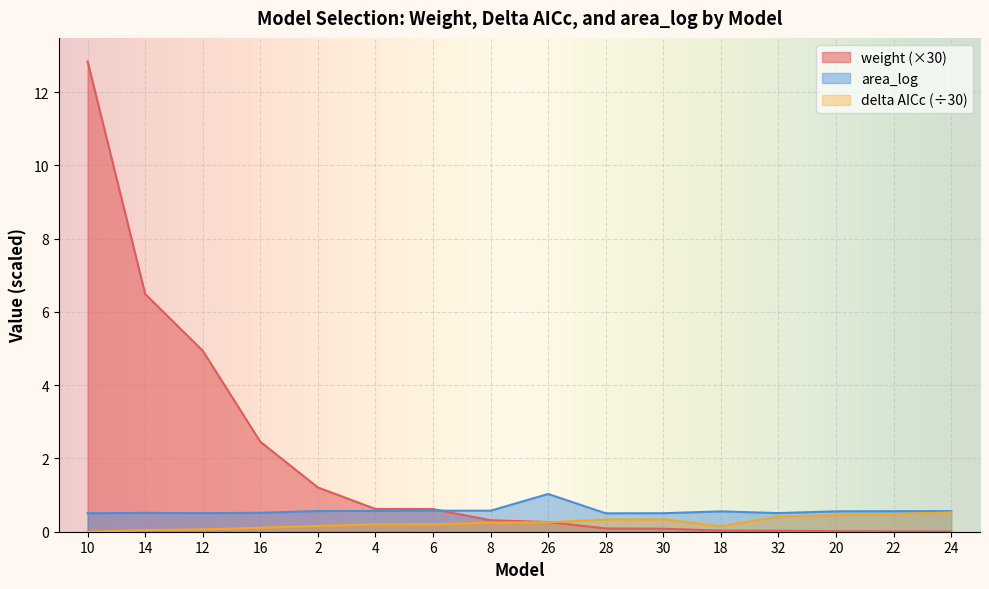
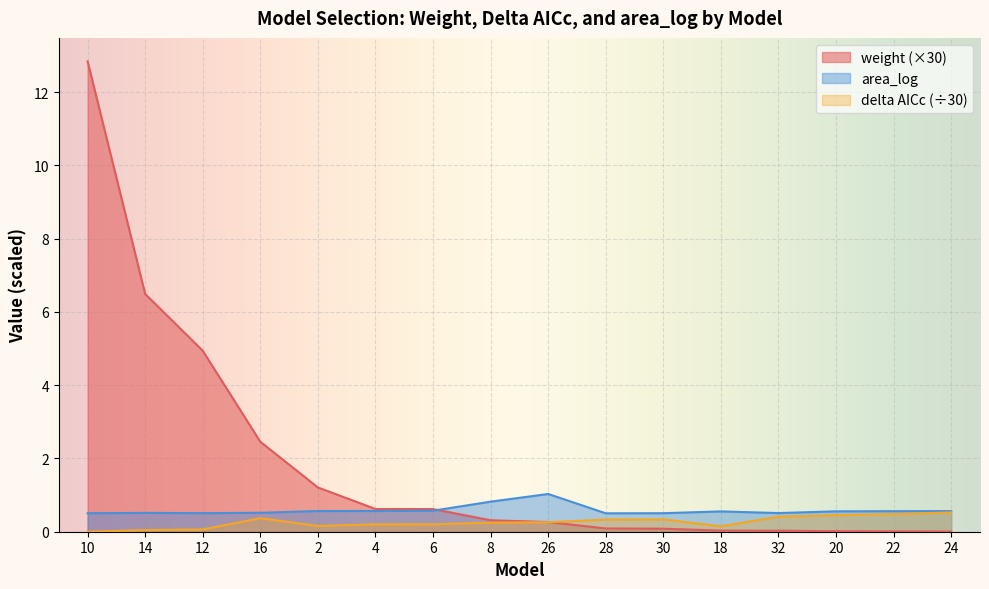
delta AICc (÷30), 16: 0.1 -> 0.4
area_log, 8: 0.6 -> 0.8
